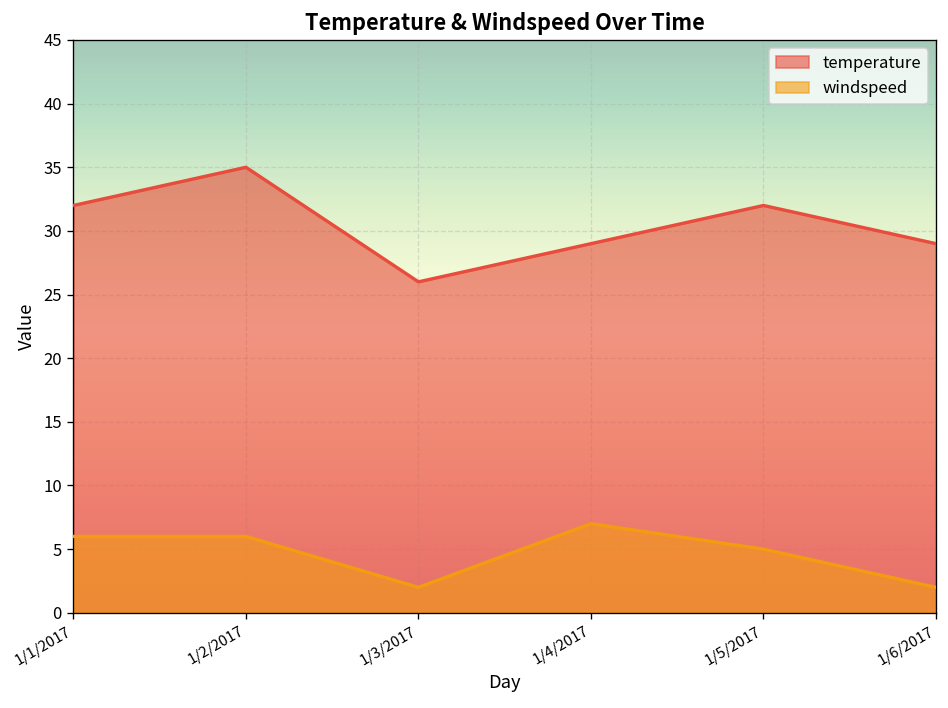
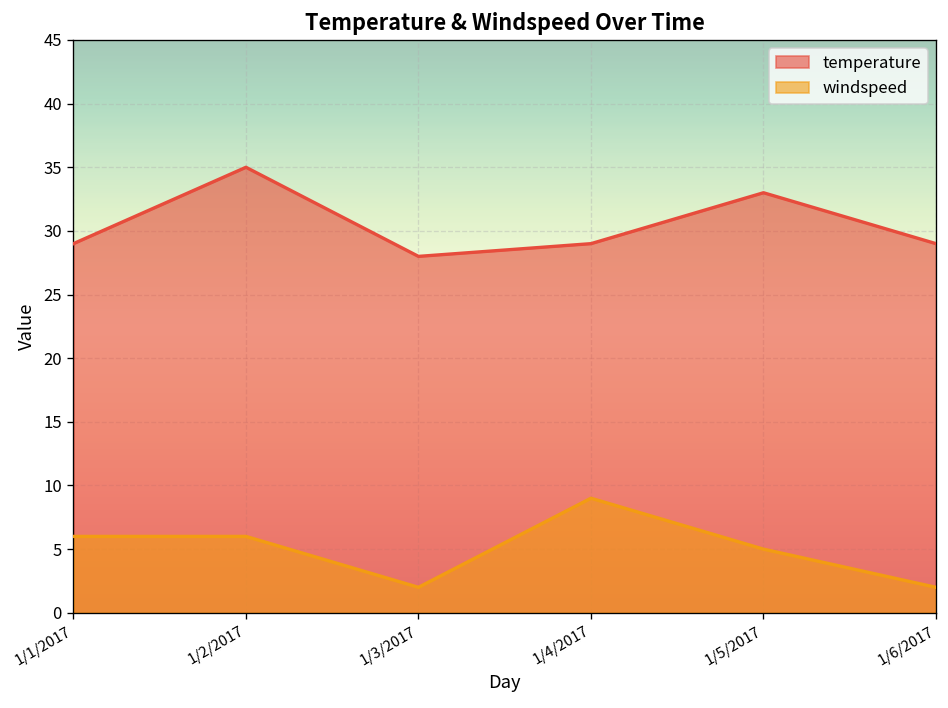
temperature, 1/1/2017: 32 -> 29
temperature, 1/3/2017: 26 -> 28
windspeed, 1/4/2017: 7 -> 9
temperature, 1/5/2017: 32 -> 33
